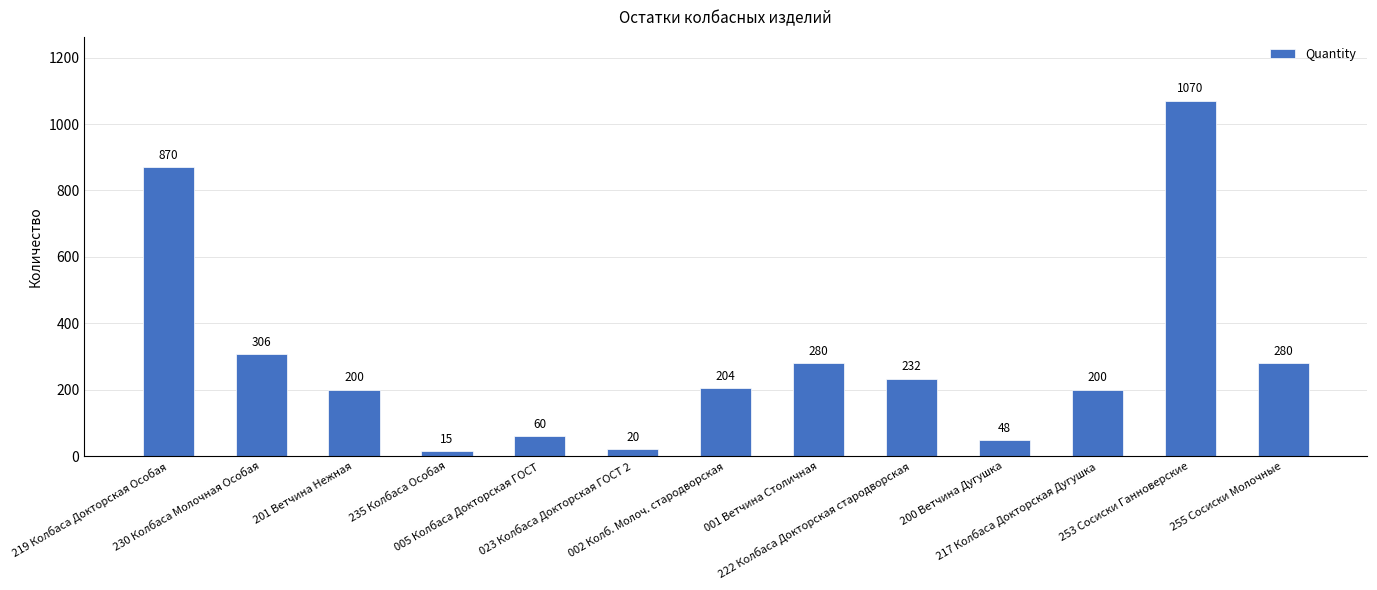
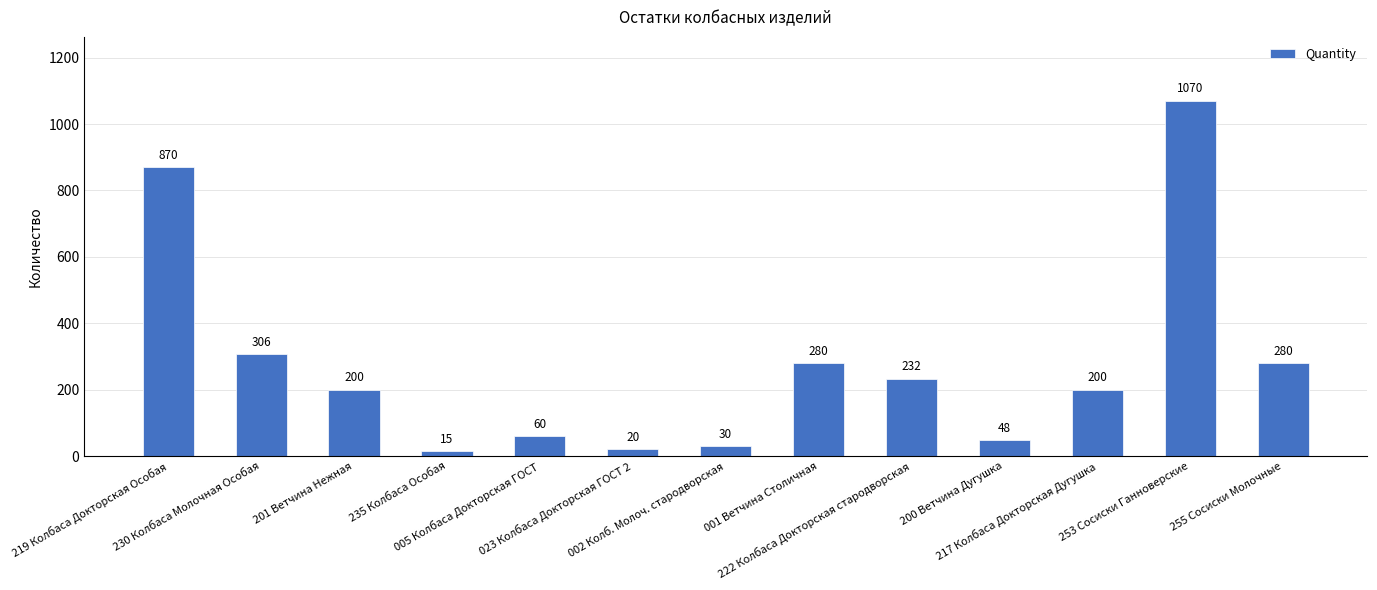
002 Колб. Молоч. стародворская: 204 -> 30
